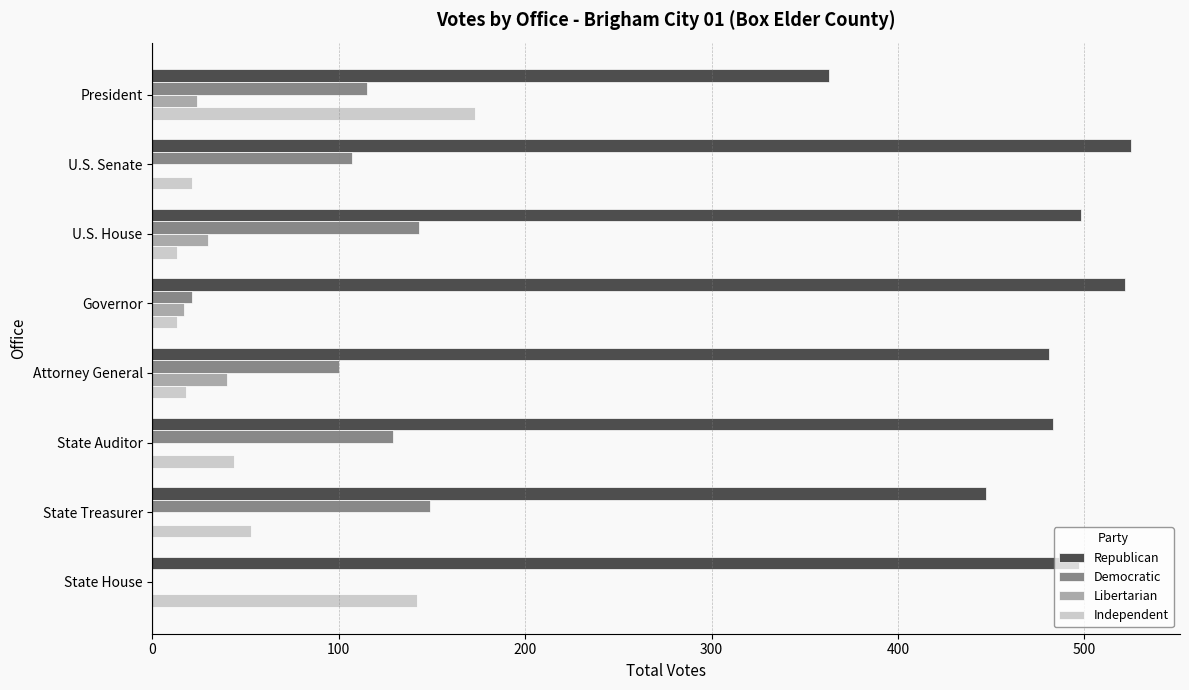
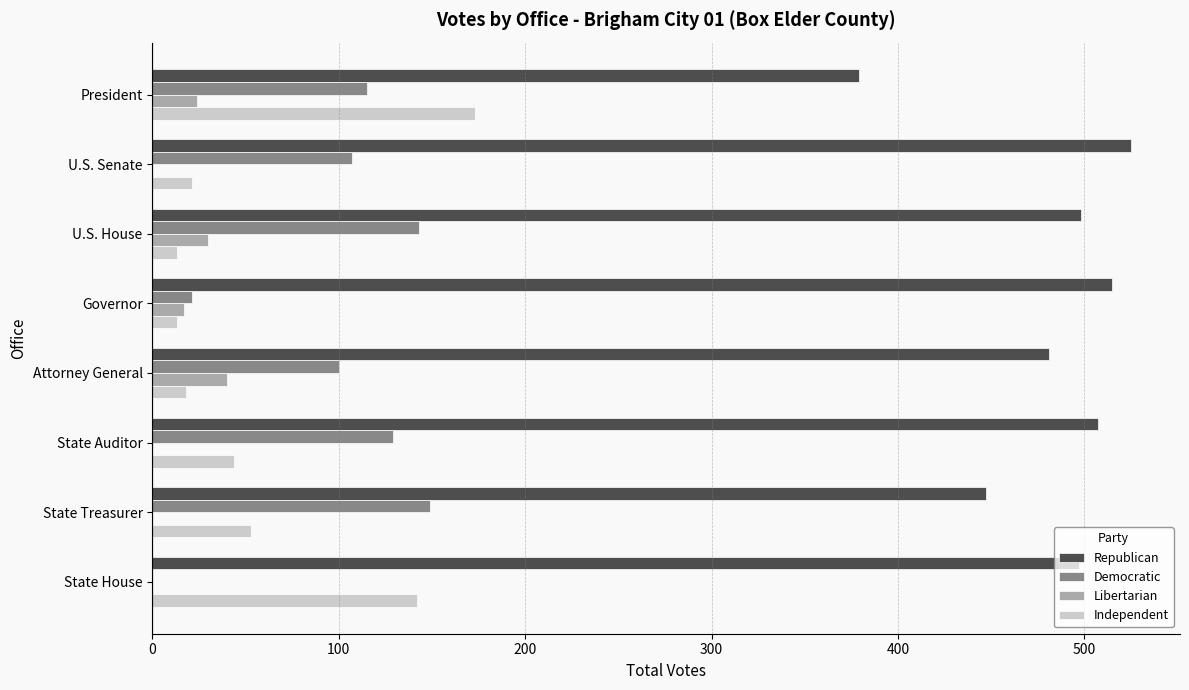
Republican, President: 363 -> 379
Republican, Governor: 522 -> 515
Republican, State Auditor: 483 -> 507
